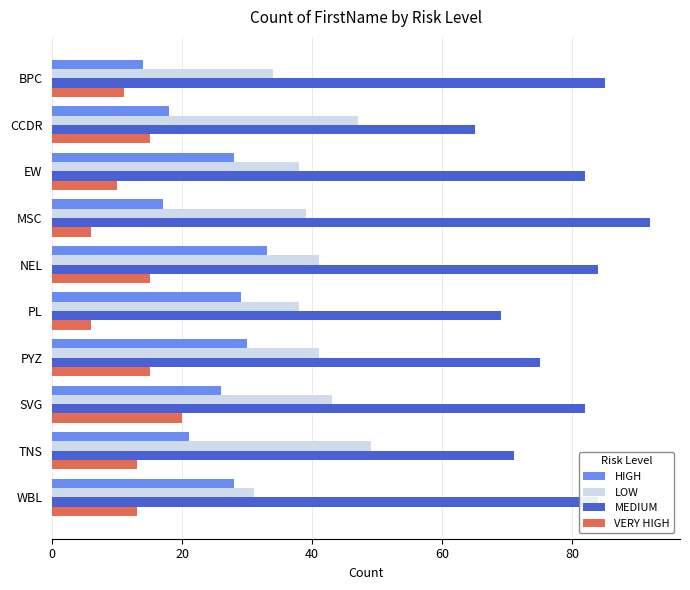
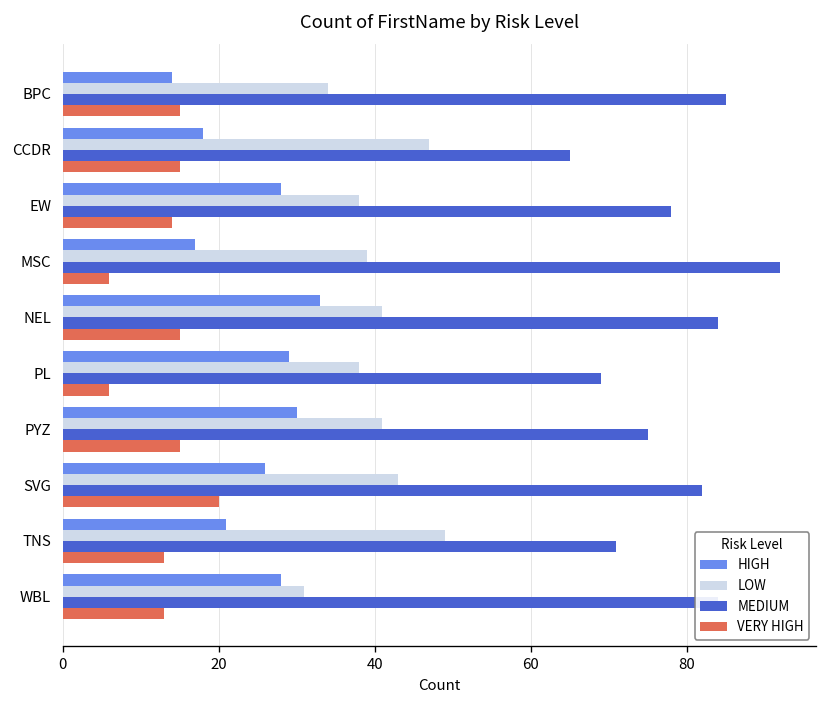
VERY HIGH, BPC: 11 -> 15
MEDIUM, EW: 82 -> 78
VERY HIGH, EW: 10 -> 14
